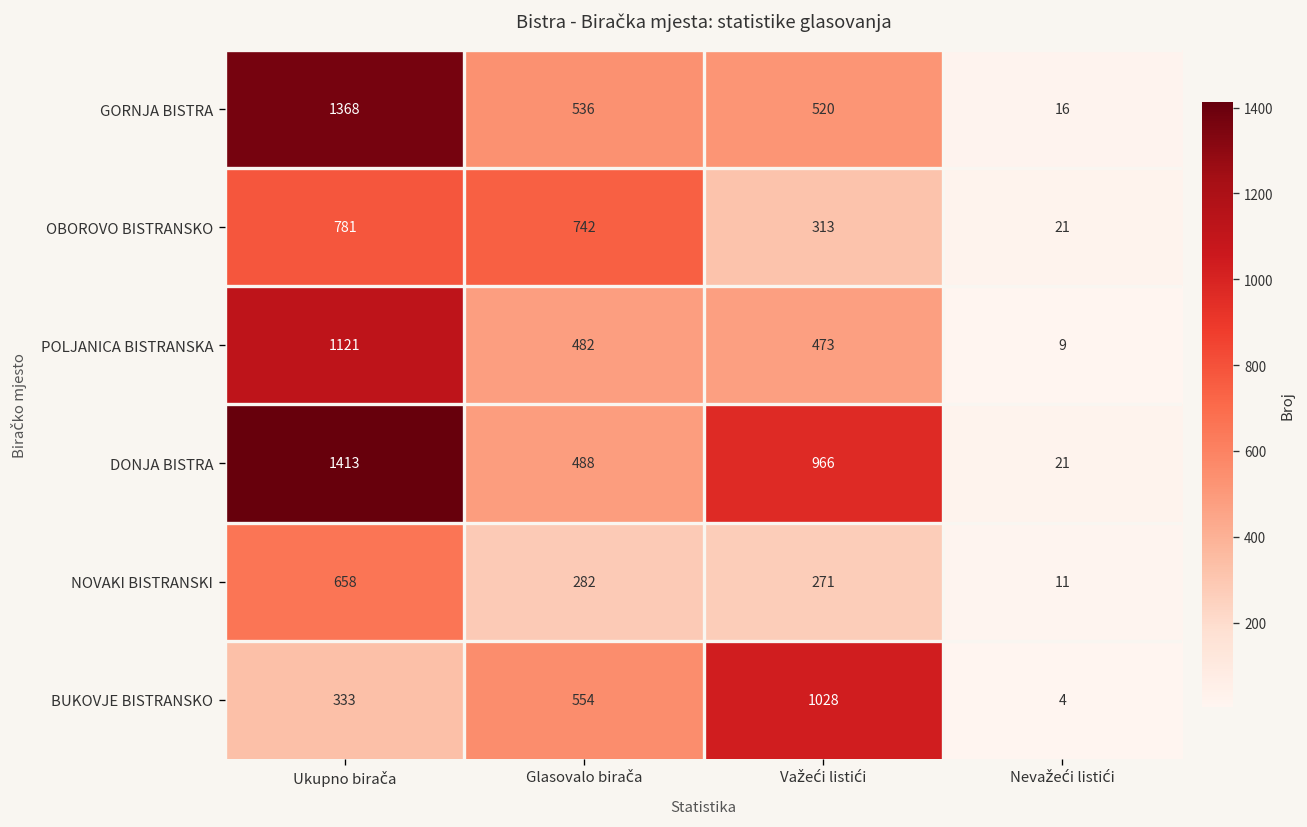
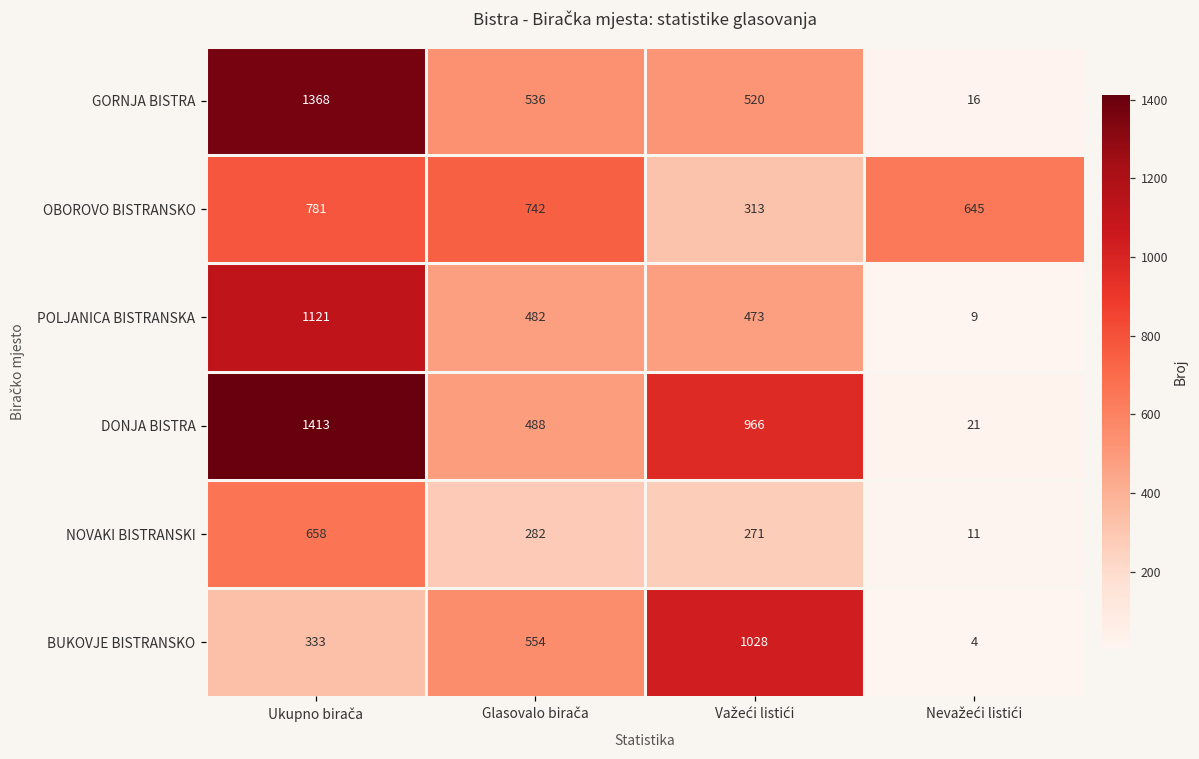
OBOROVO BISTRANSKO, Nevažeći listići: 21 -> 645
